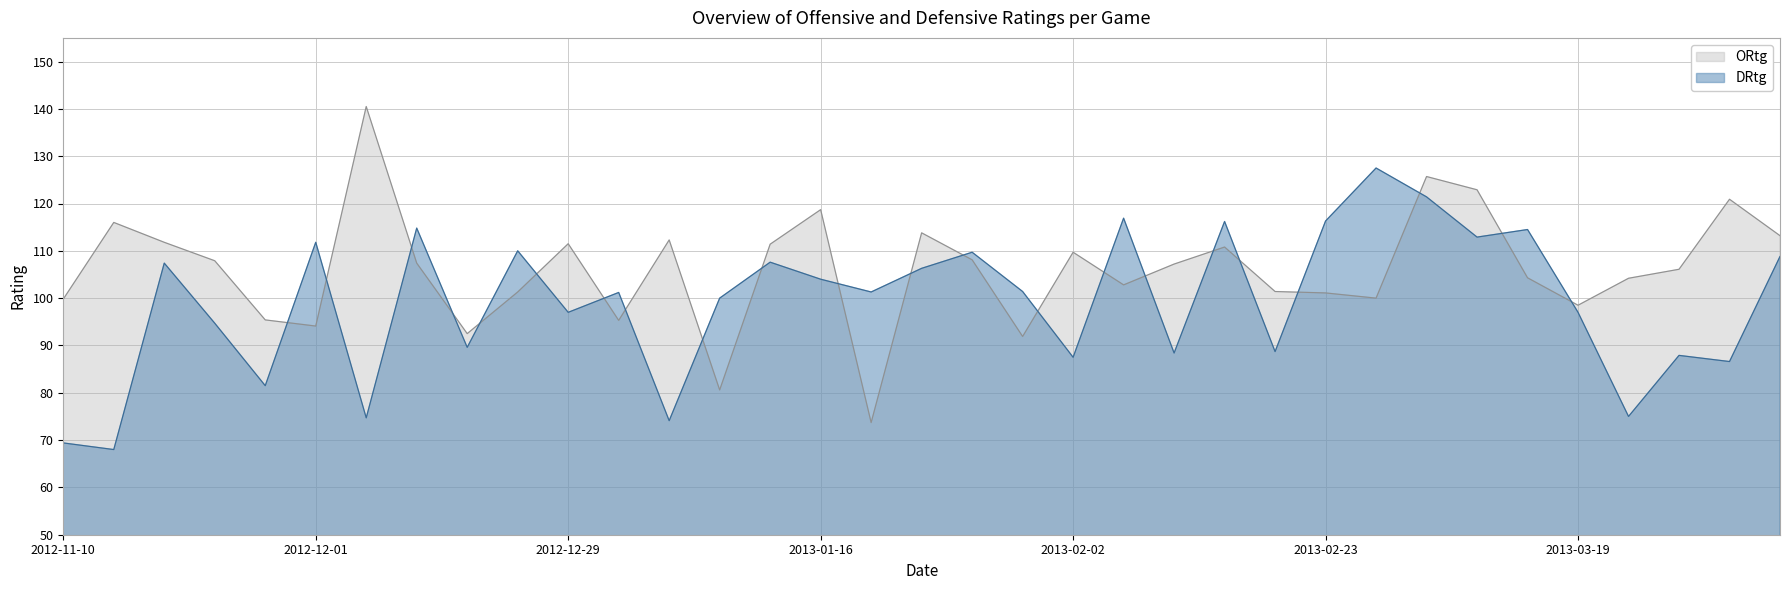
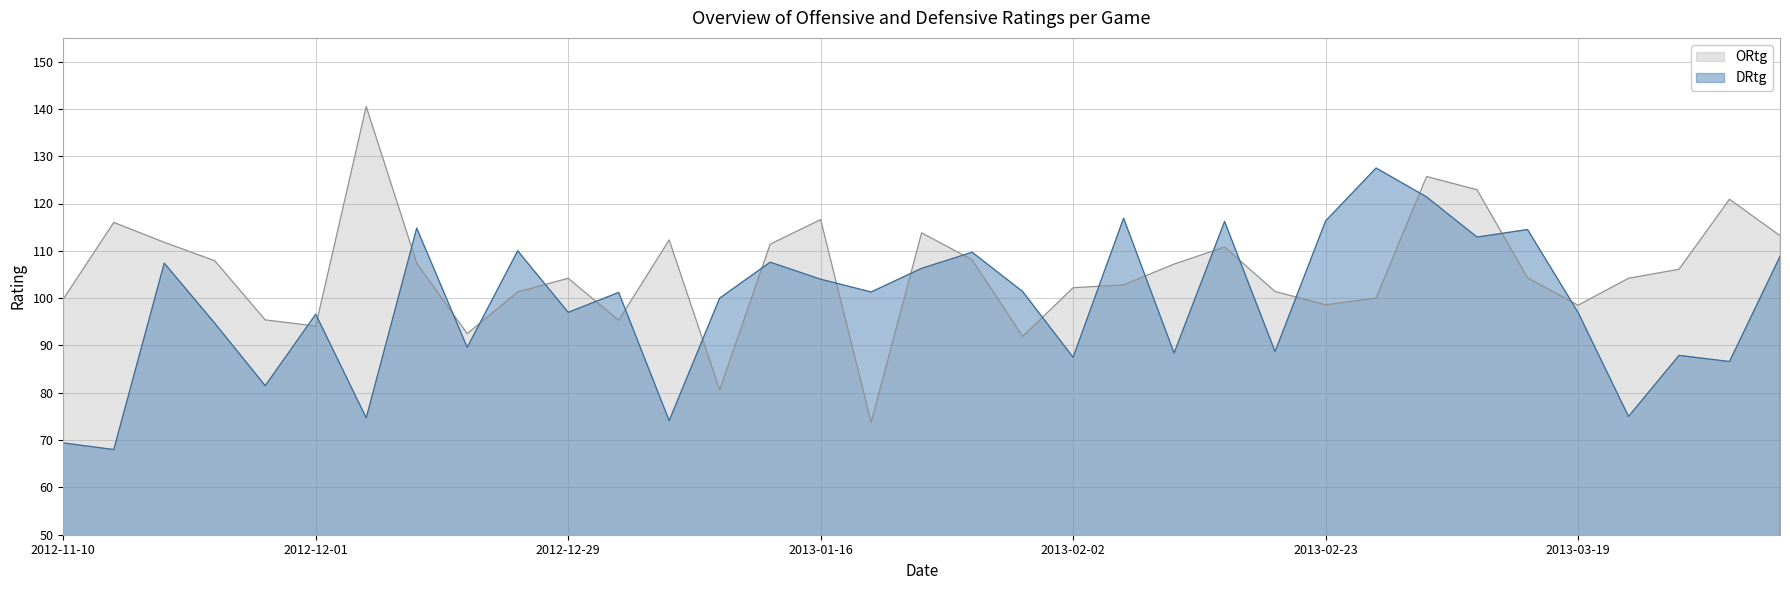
DRtg, 2012-12-01: 112 -> 97
ORtg, 2012-12-29: 112 -> 104
ORtg, 2013-01-16: 119 -> 117
ORtg, 2013-02-02: 110 -> 102
ORtg, 2013-02-23: 101 -> 99
